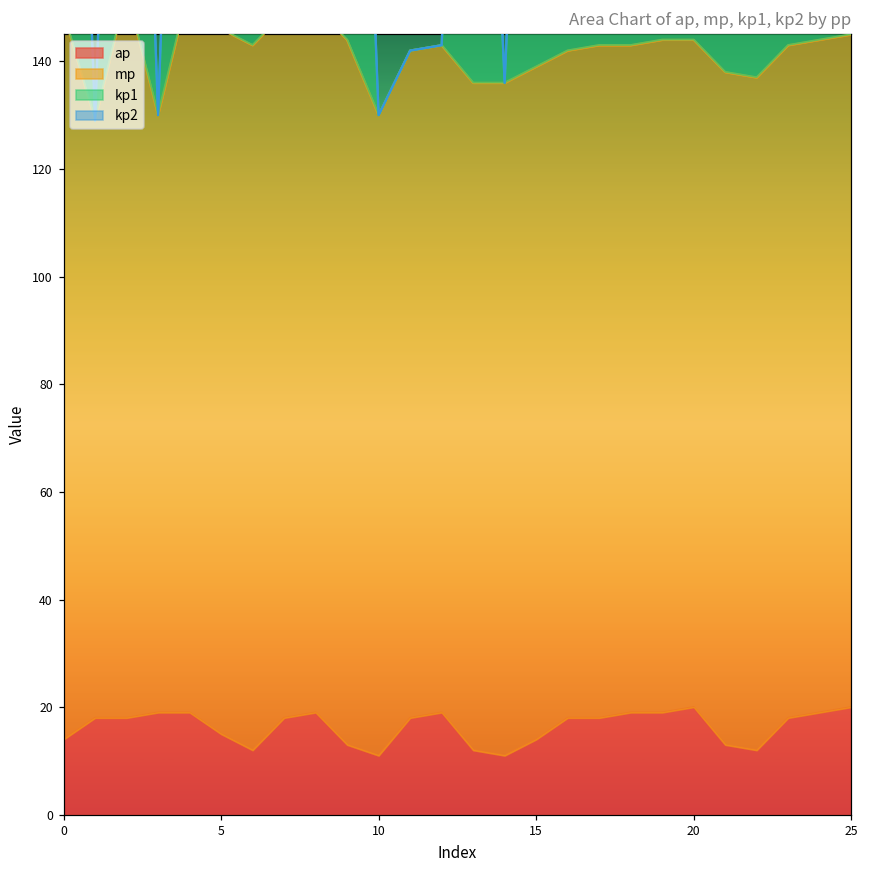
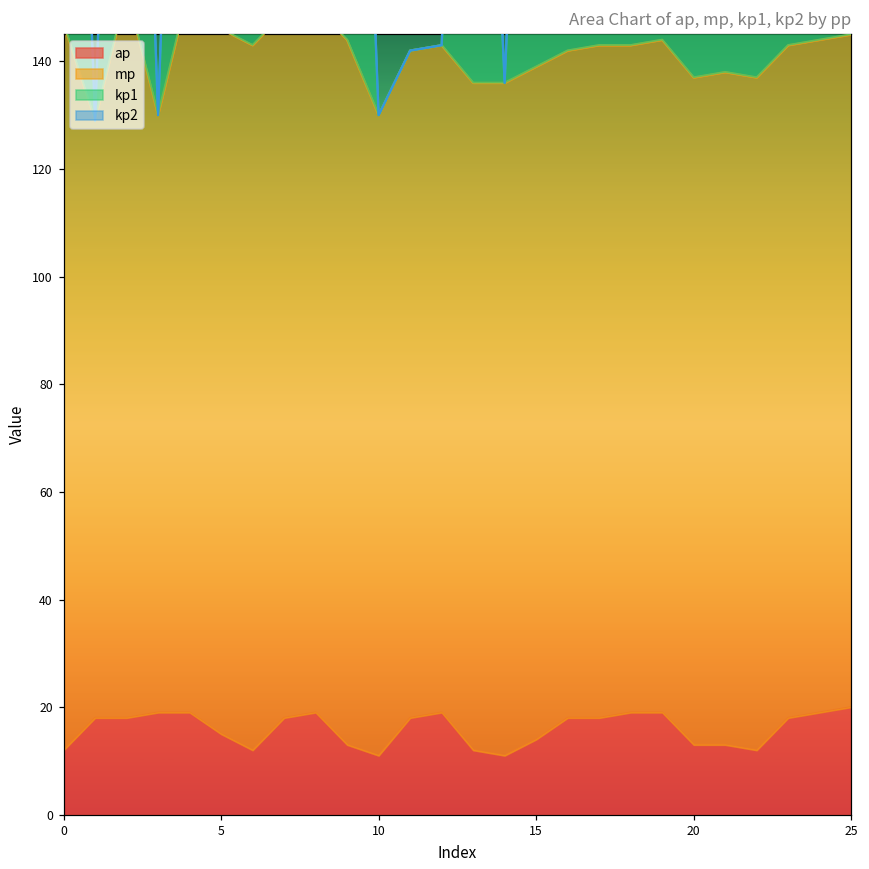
ap, 0: 14 -> 12
ap, 20: 20 -> 13
